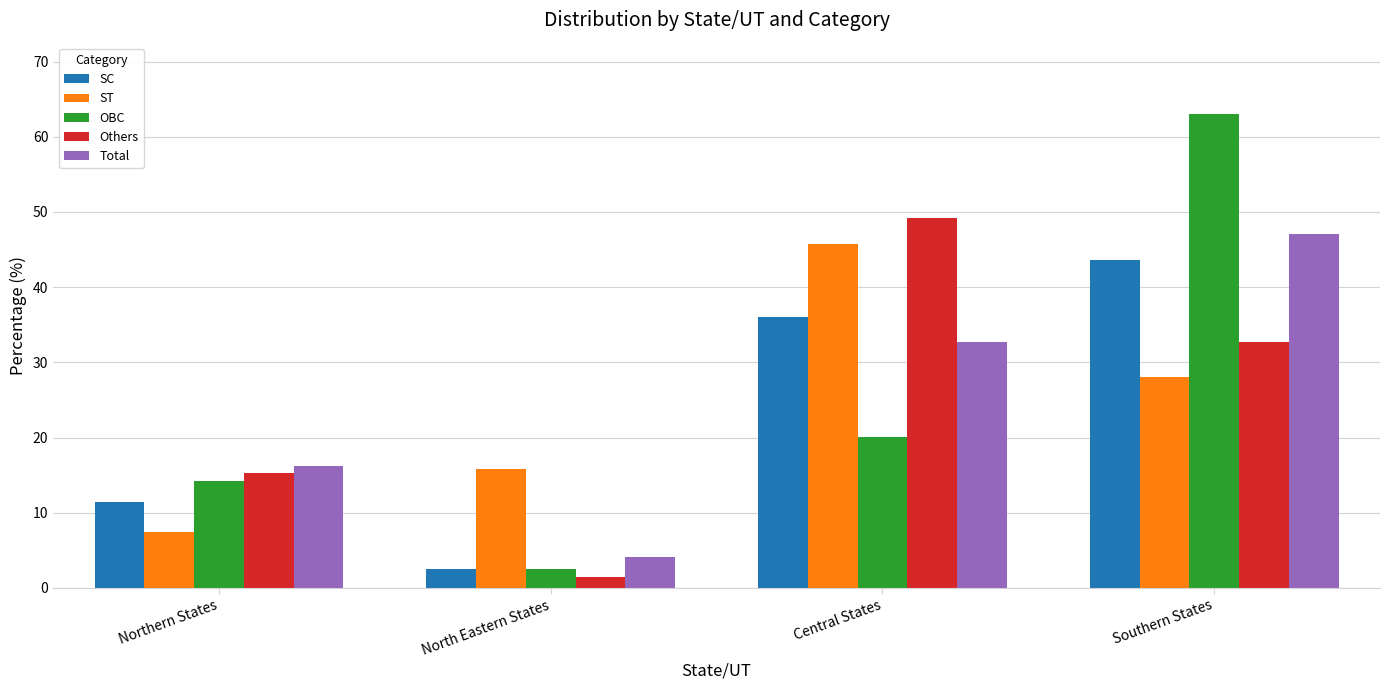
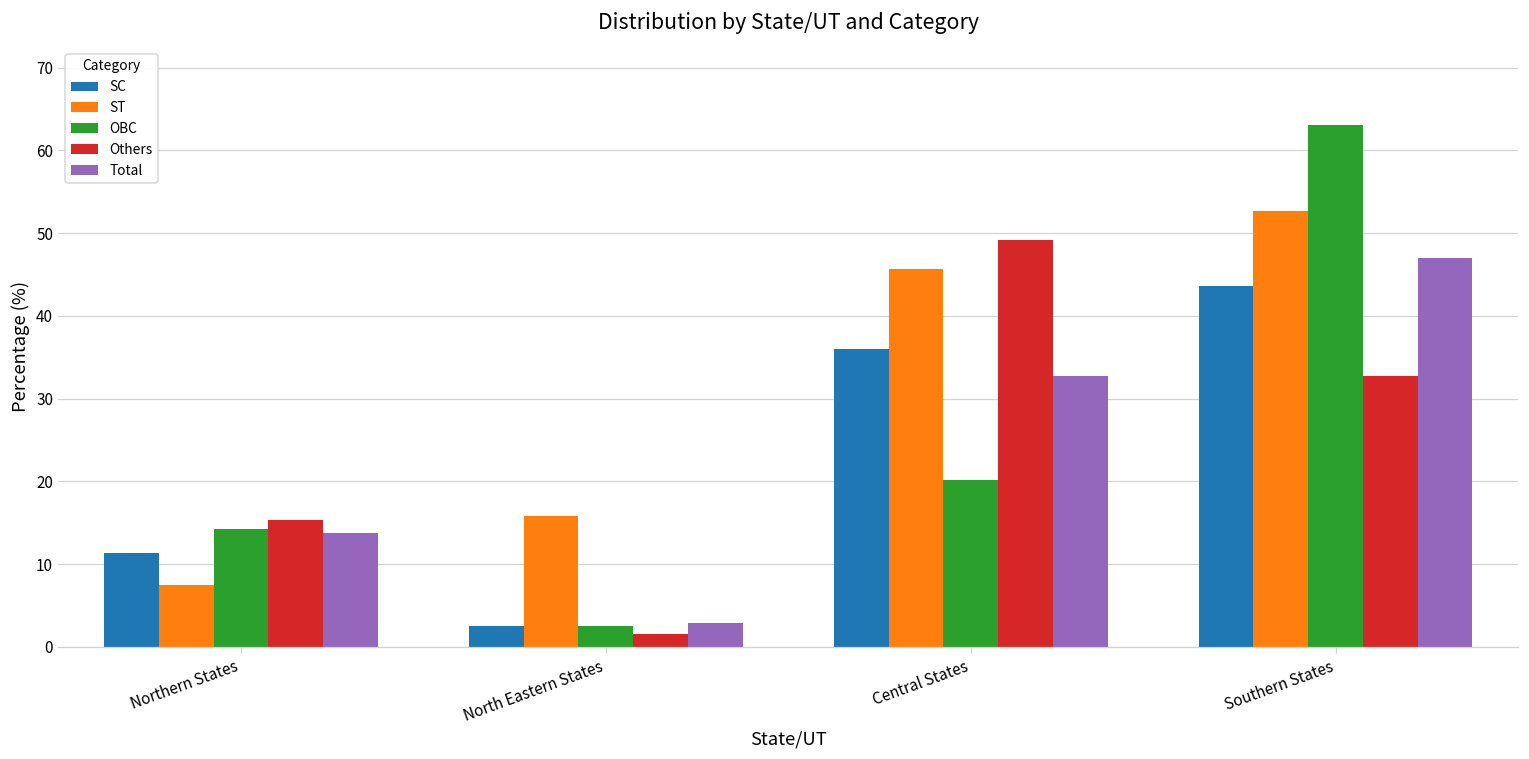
Total, Northern States: 16 -> 14
Total, North Eastern States: 4 -> 3
ST, Southern States: 28 -> 53
